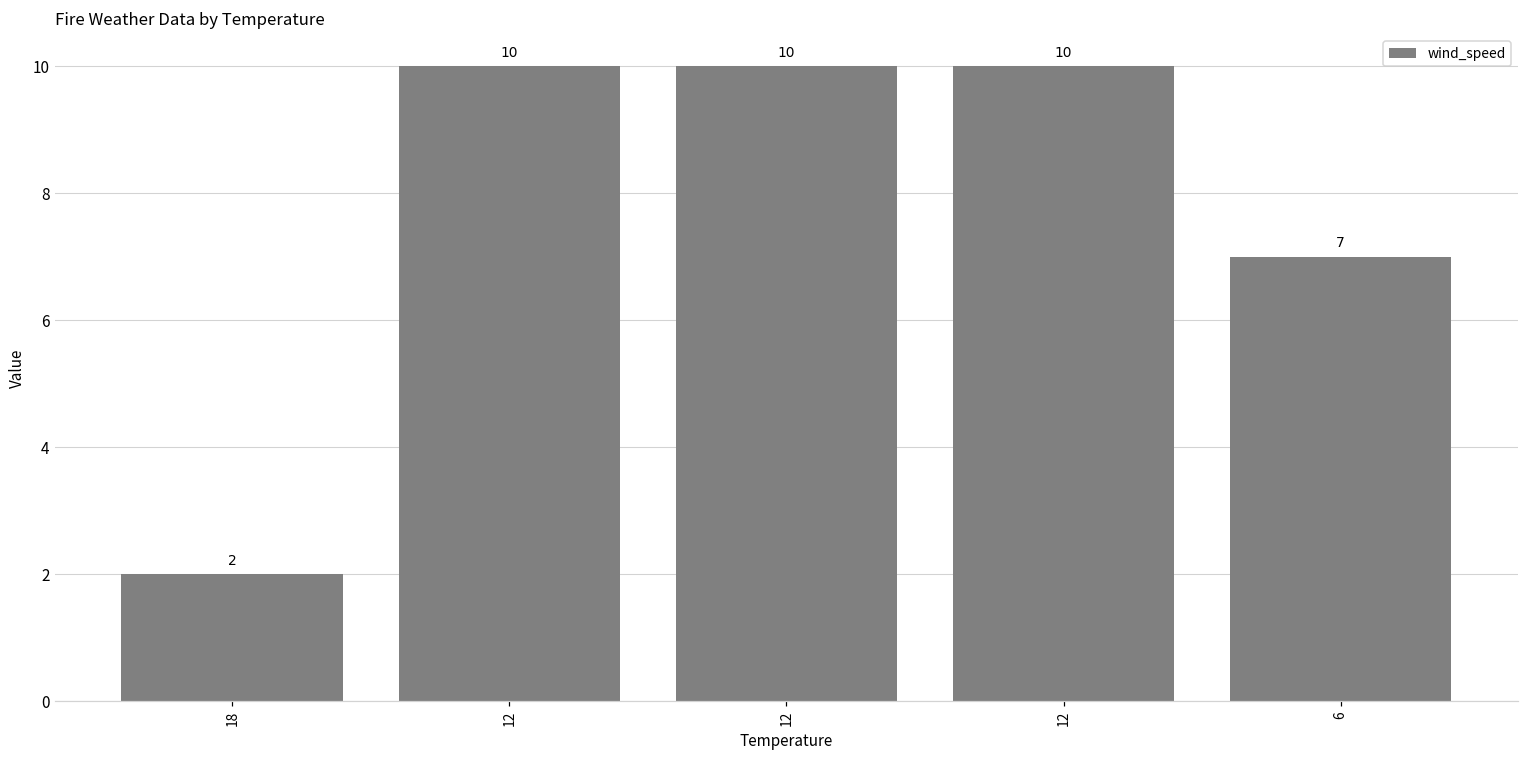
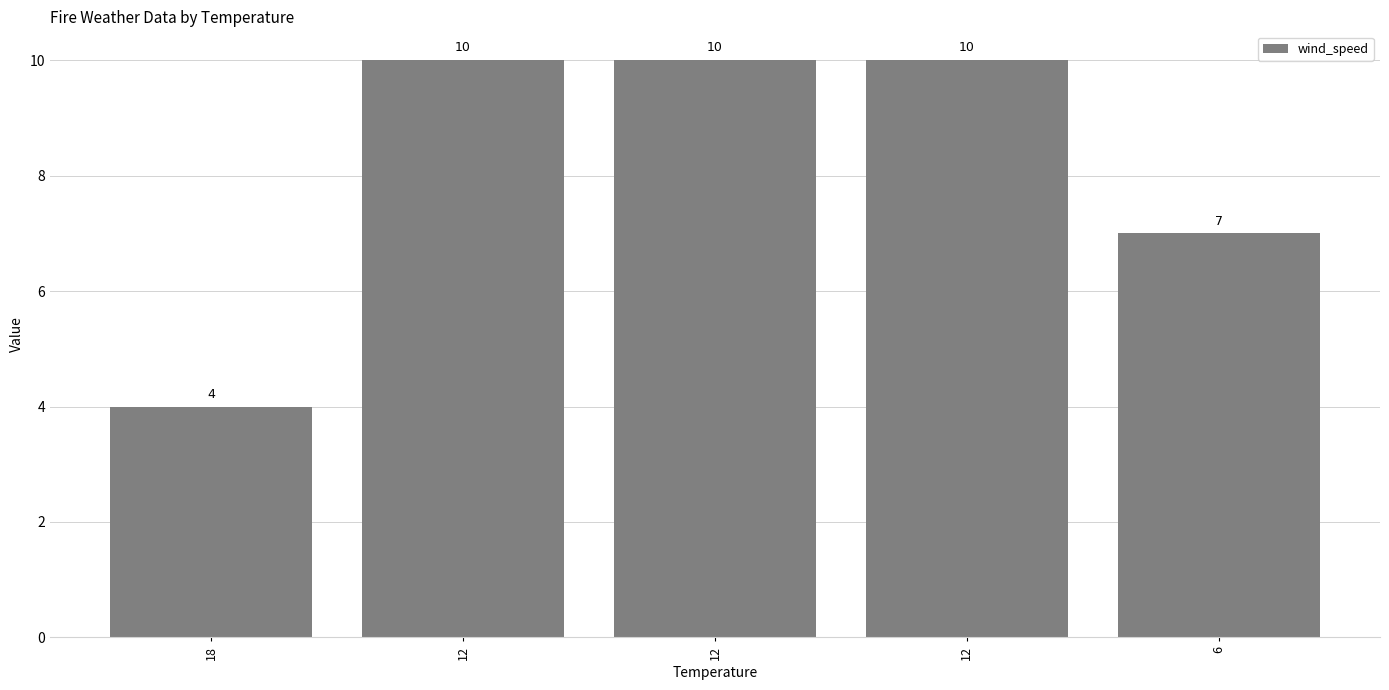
18: 2 -> 4
